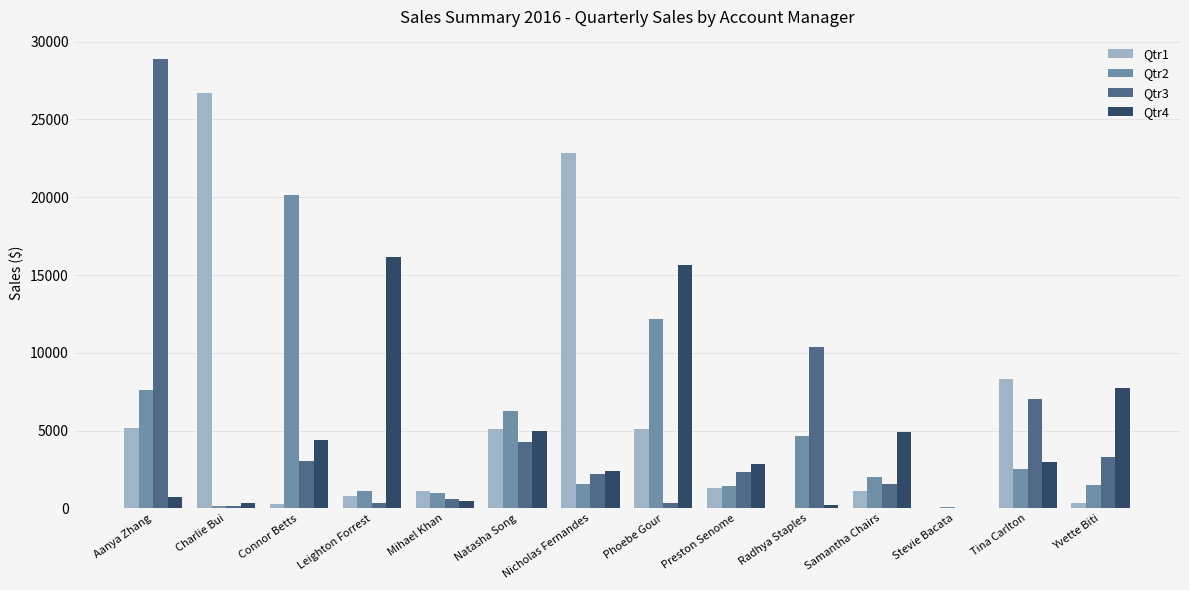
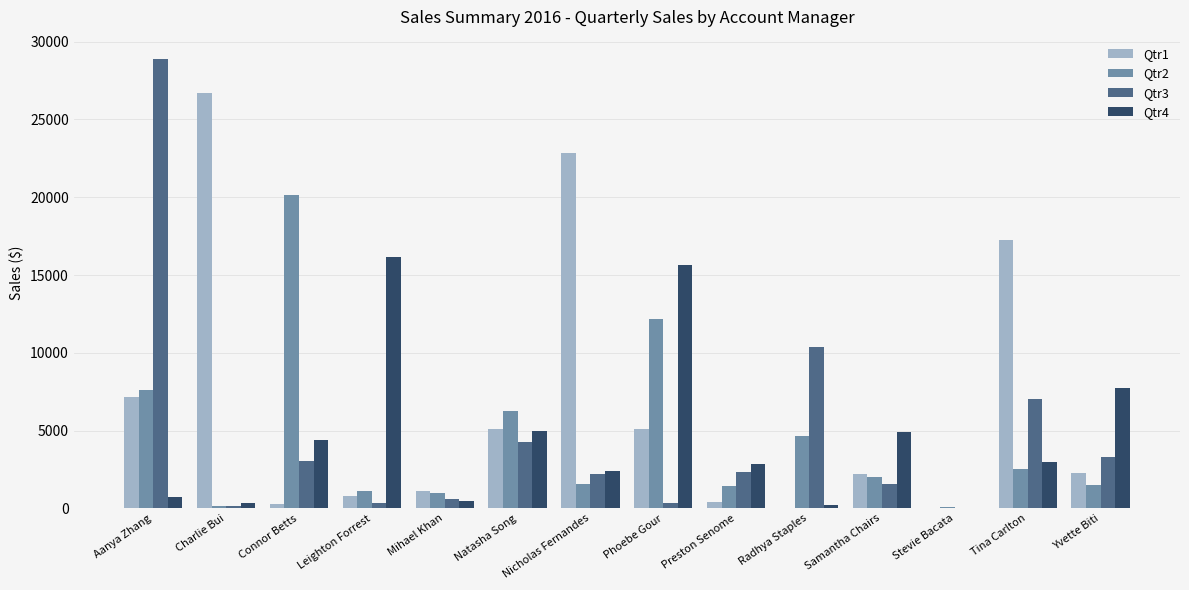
Qtr1, Aanya Zhang: 5200 -> 7200
Qtr1, Preston Senome: 1300 -> 400
Qtr1, Samantha Chairs: 1100 -> 2200
Qtr1, Tina Carlton: 8300 -> 17200
Qtr1, Yvette Biti: 400 -> 2300
